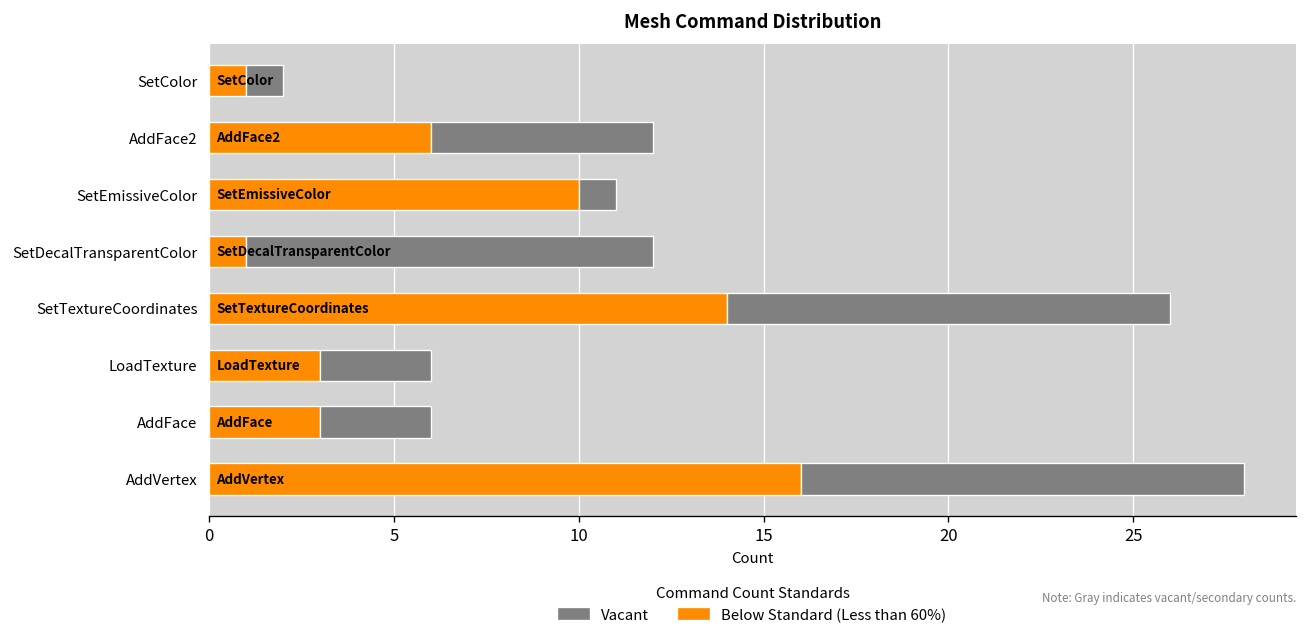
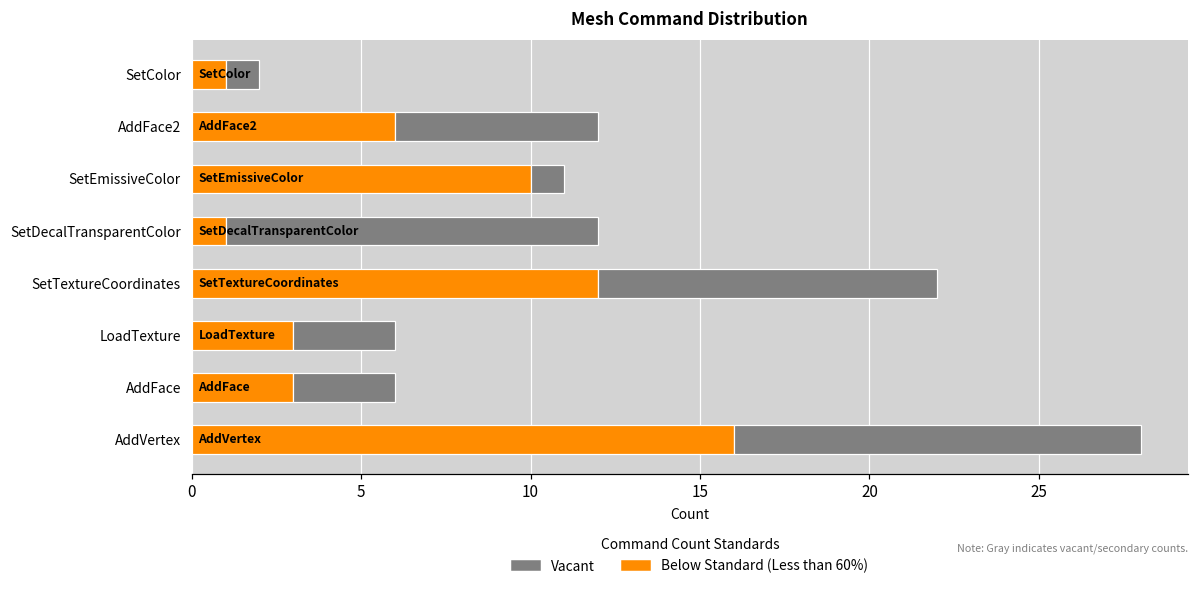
Below Standard (Less than 60%), SetTextureCoordinates: 14 -> 12
Vacant, SetTextureCoordinates: 12 -> 10
